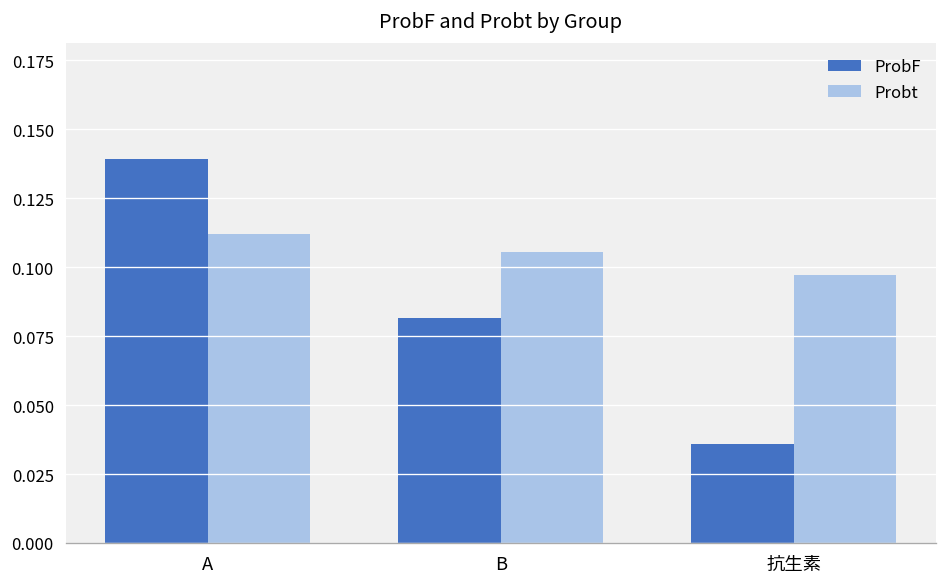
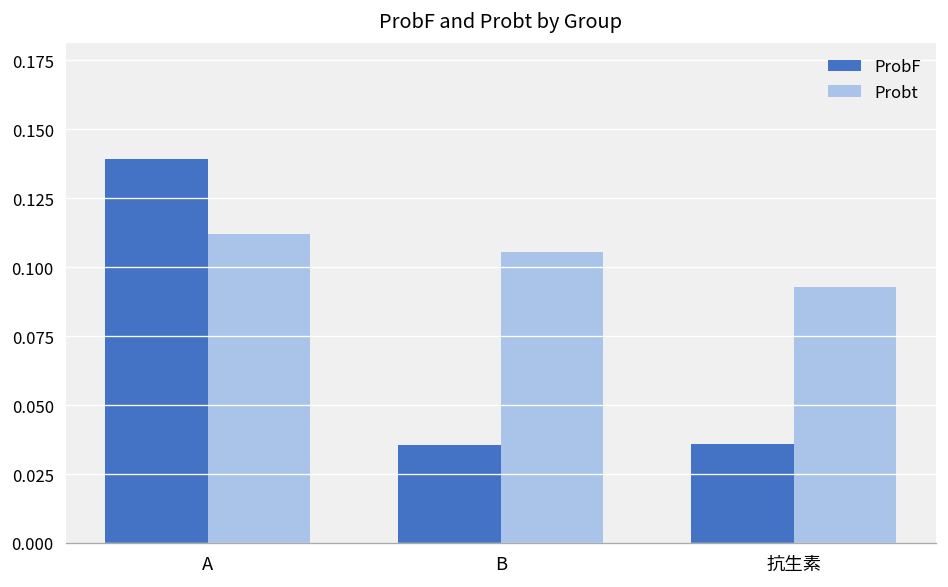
ProbF, B: 0.082 -> 0.036
Probt, 抗生素: 0.097 -> 0.093
